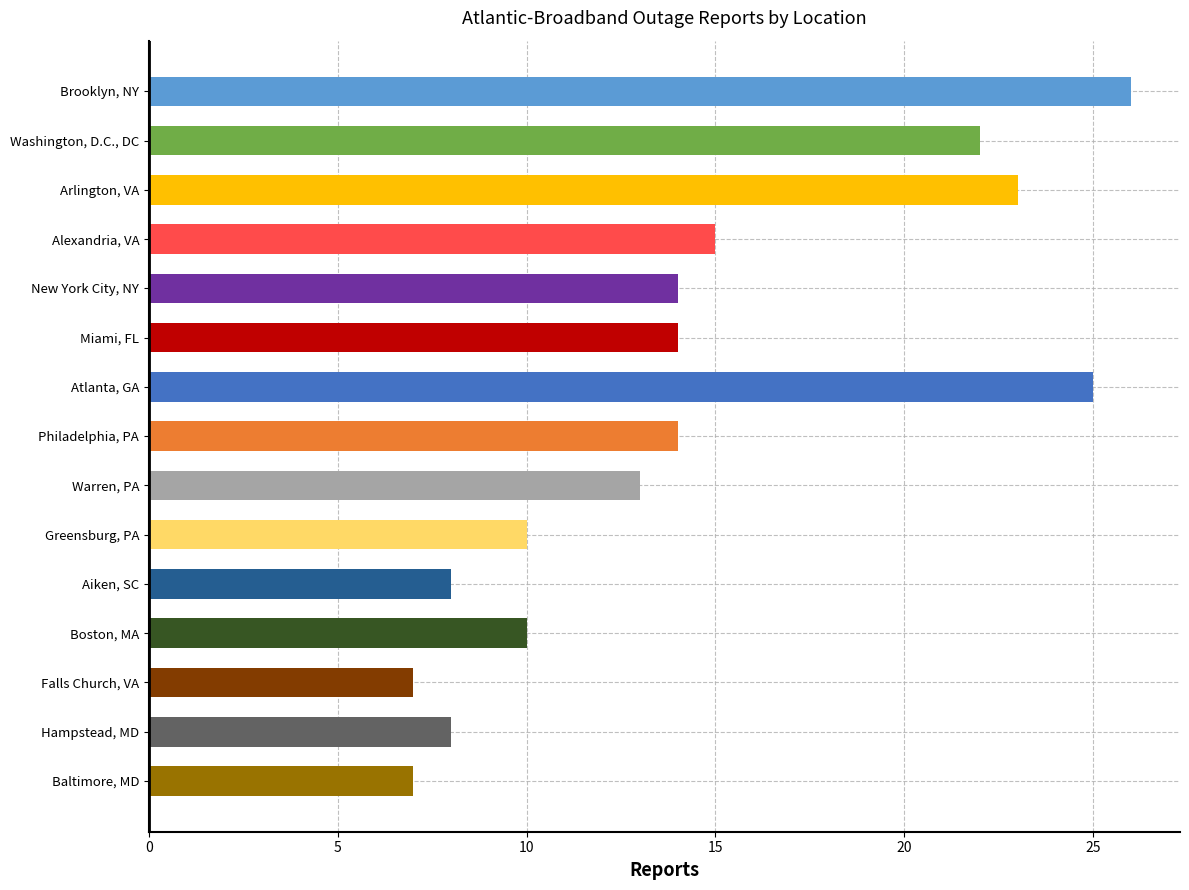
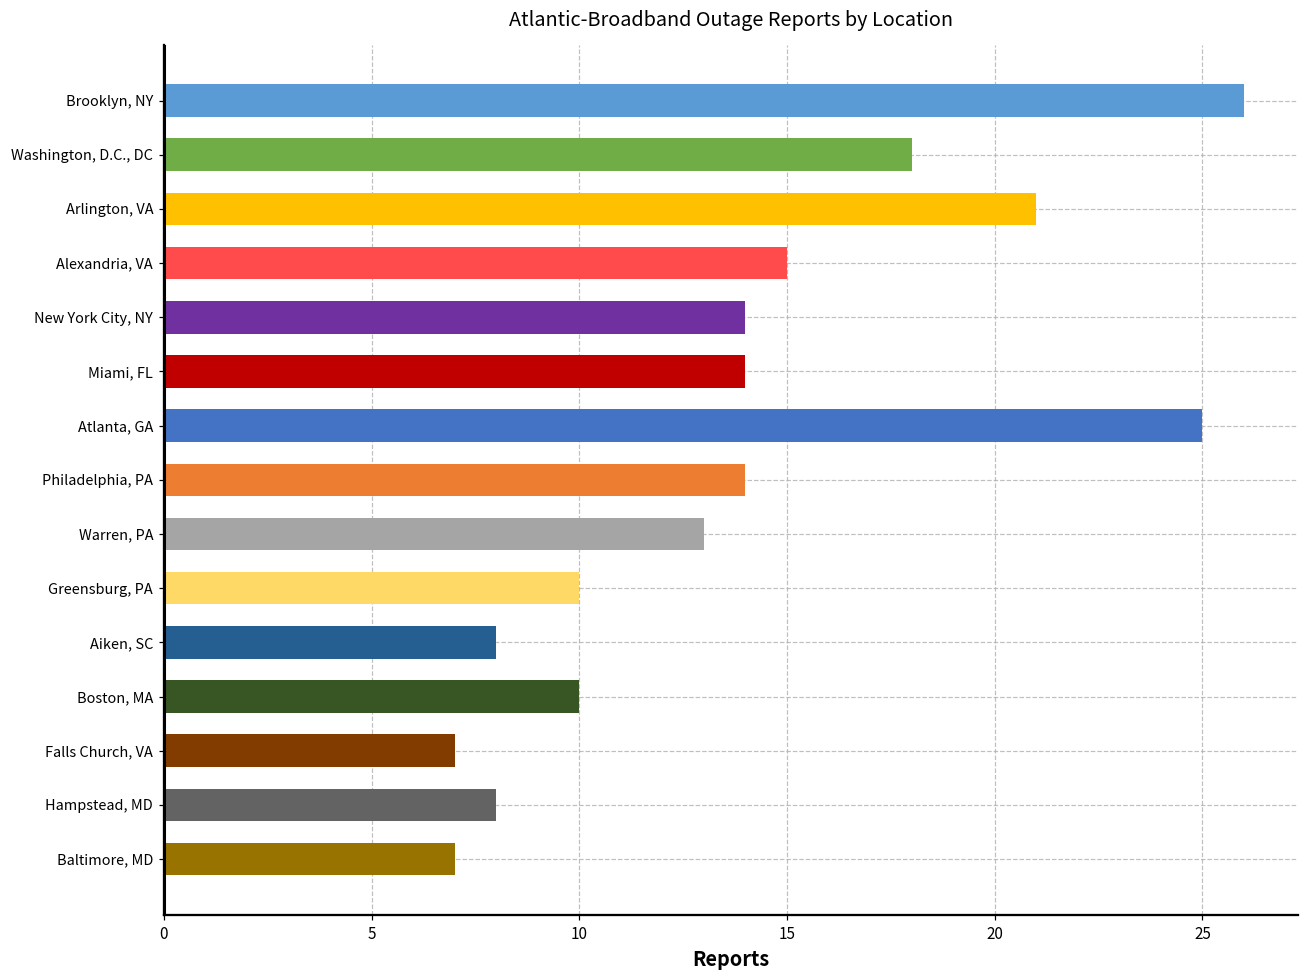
Washington, D.C., DC: 22 -> 18
Arlington, VA: 23 -> 21
